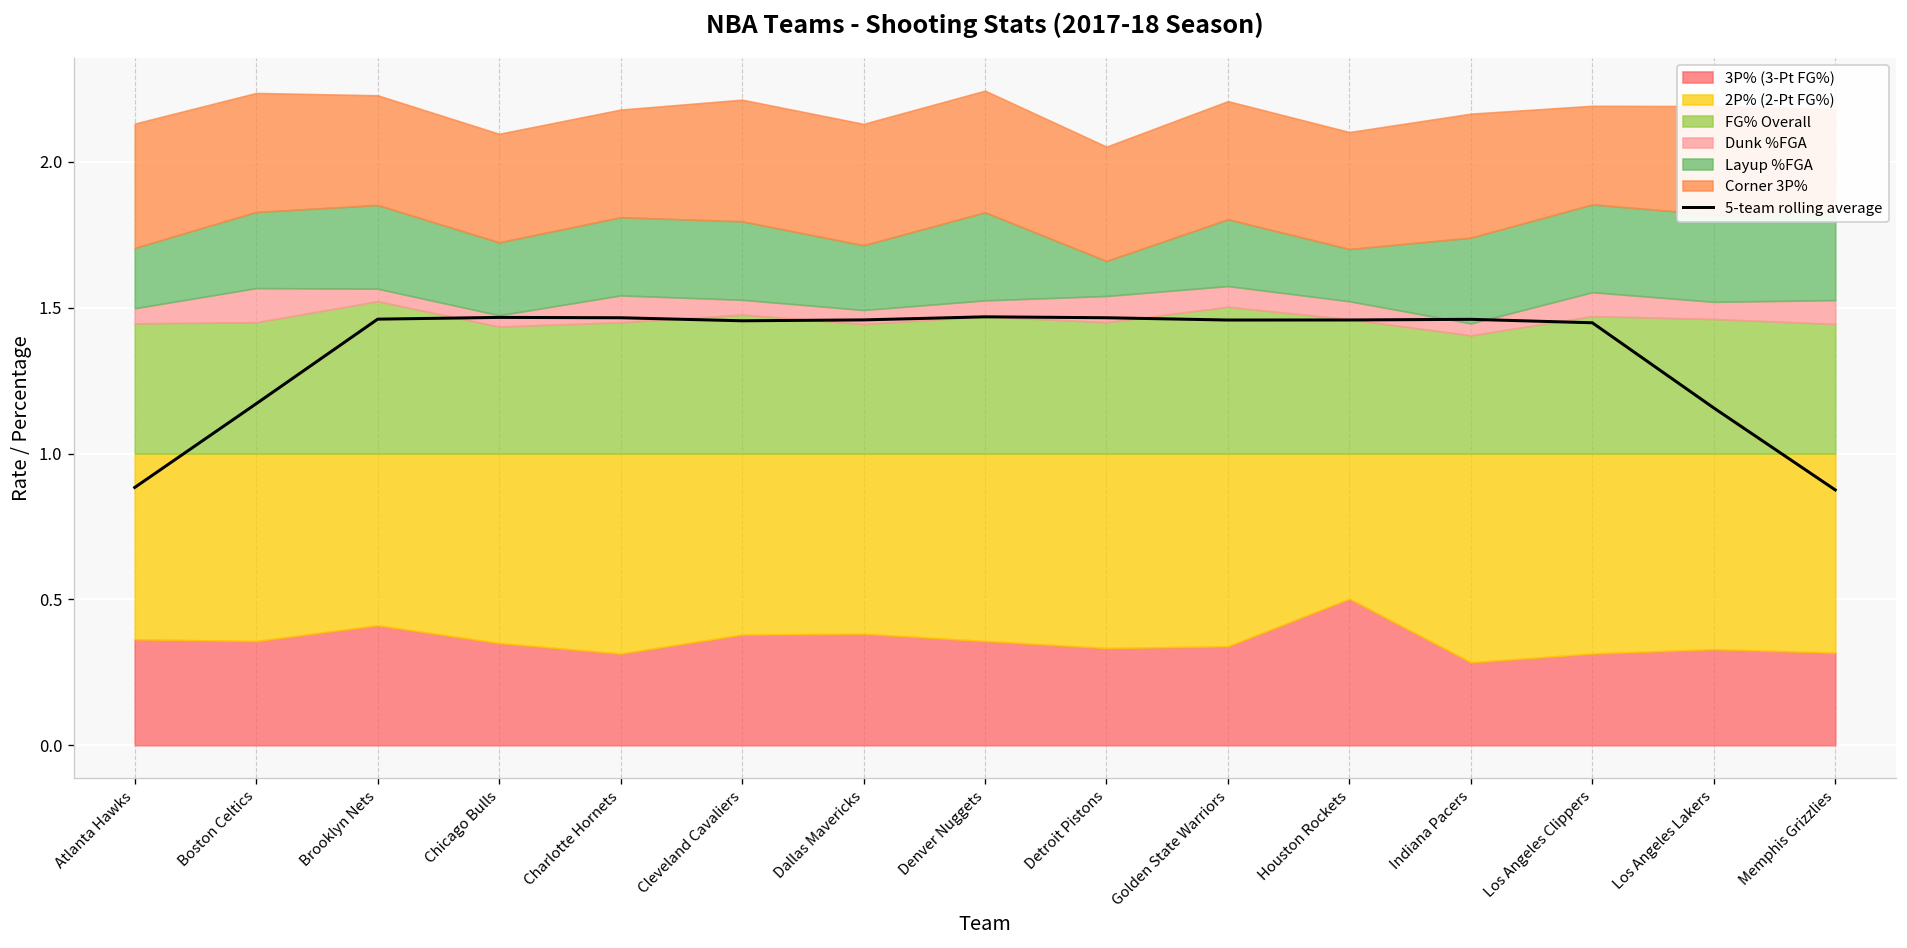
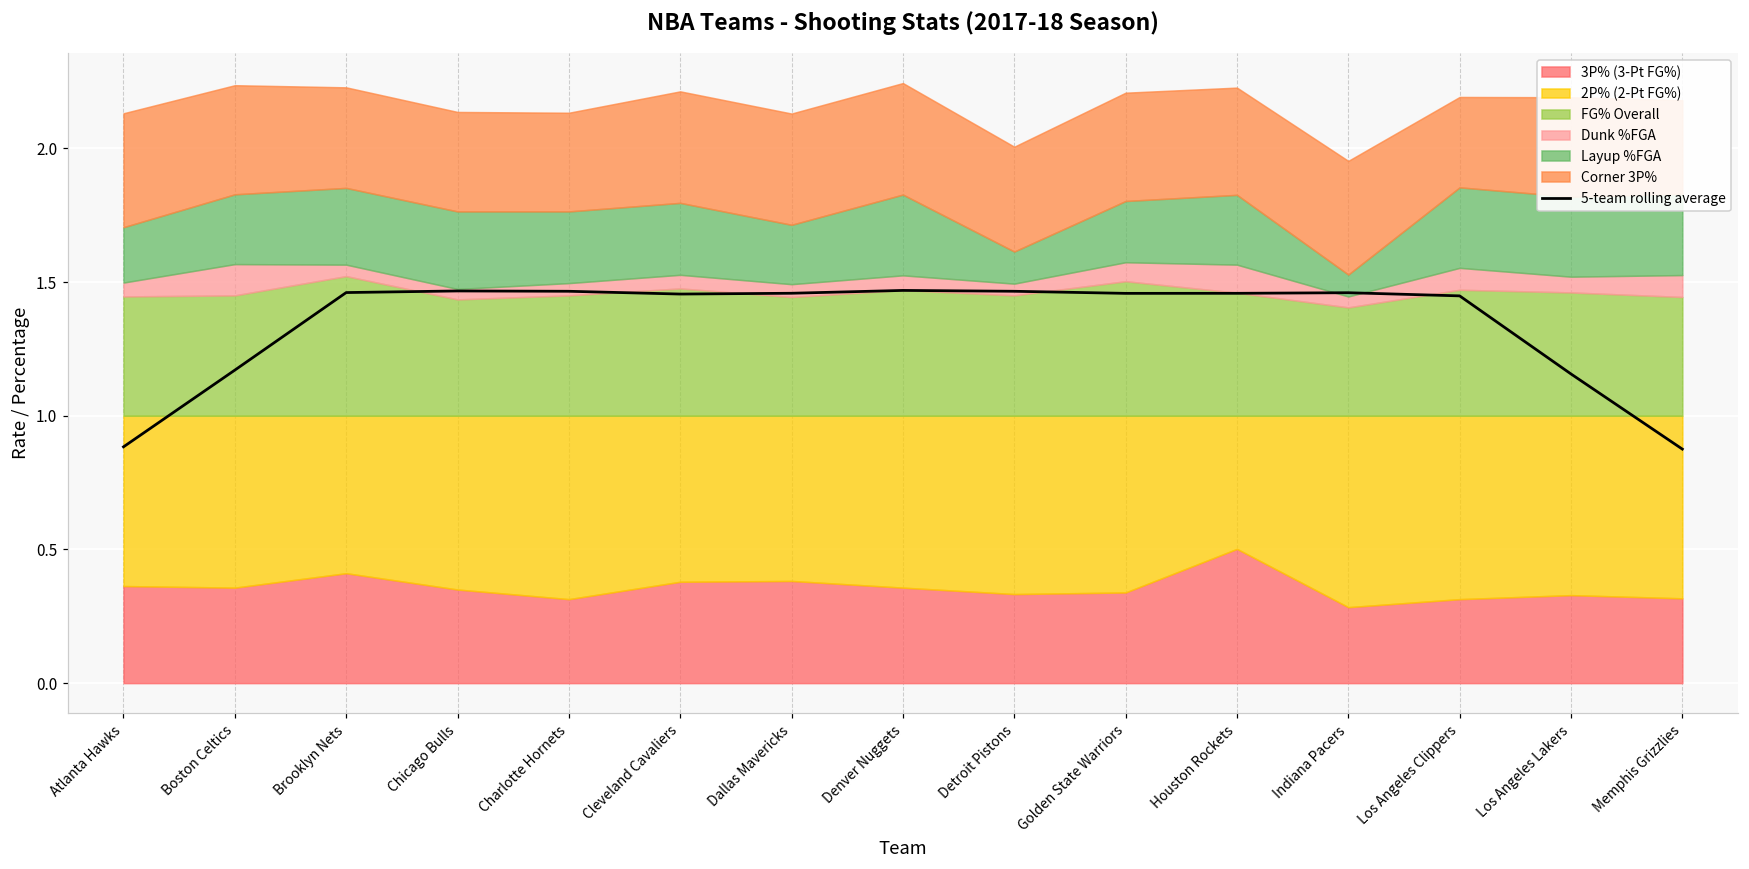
Layup %FGA, Chicago Bulls: 0.25 -> 0.29
Dunk %FGA, Charlotte Hornets: 0.09 -> 0.05
Dunk %FGA, Detroit Pistons: 0.09 -> 0.04
Dunk %FGA, Houston Rockets: 0.06 -> 0.10
Layup %FGA, Houston Rockets: 0.18 -> 0.26
Layup %FGA, Indiana Pacers: 0.29 -> 0.08
